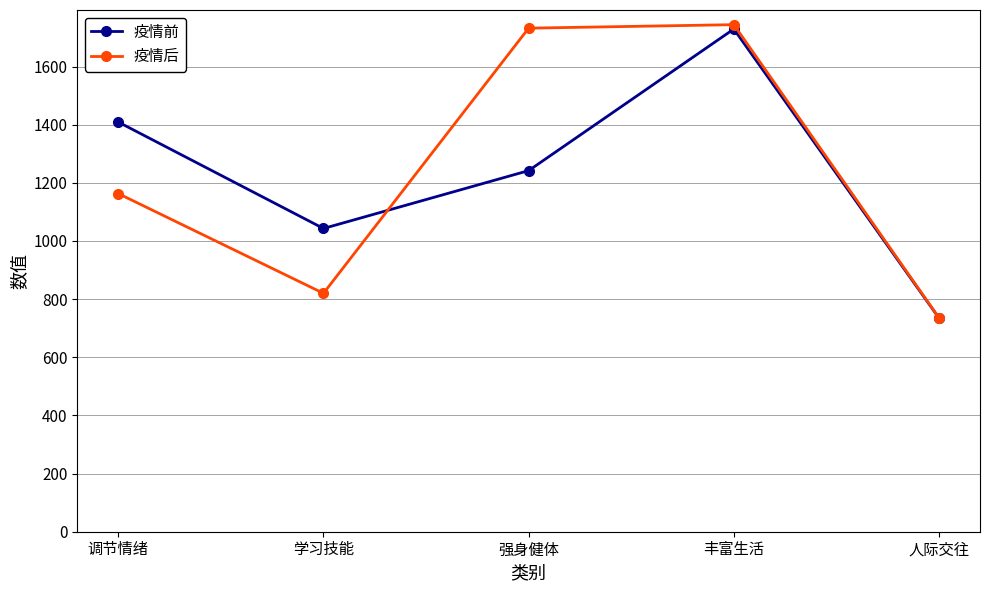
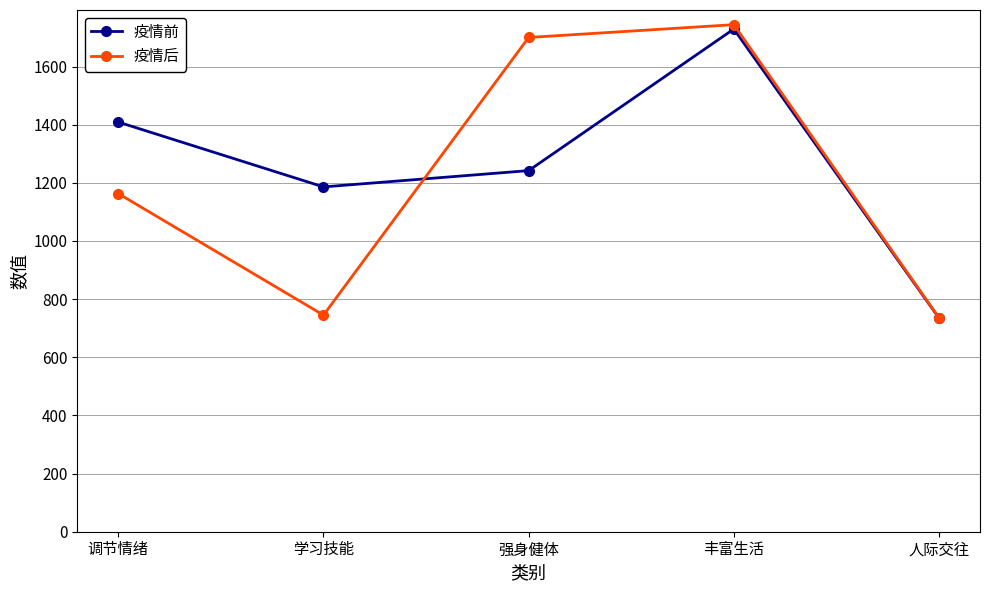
疫情前, 学习技能: 1040 -> 1190
疫情后, 学习技能: 820 -> 750
疫情后, 强身健体: 1730 -> 1700
